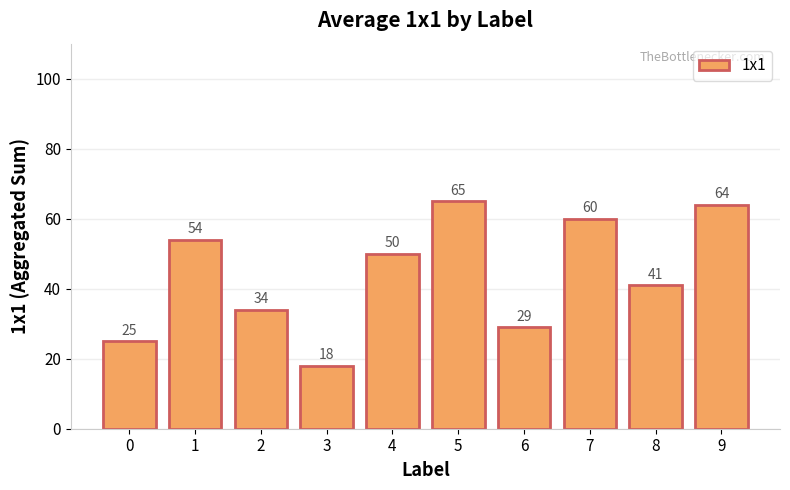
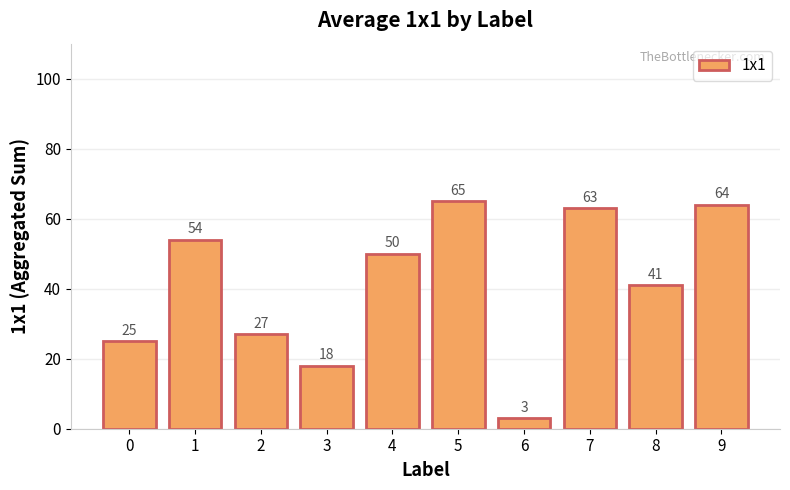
2: 34 -> 27
6: 29 -> 3
7: 60 -> 63
